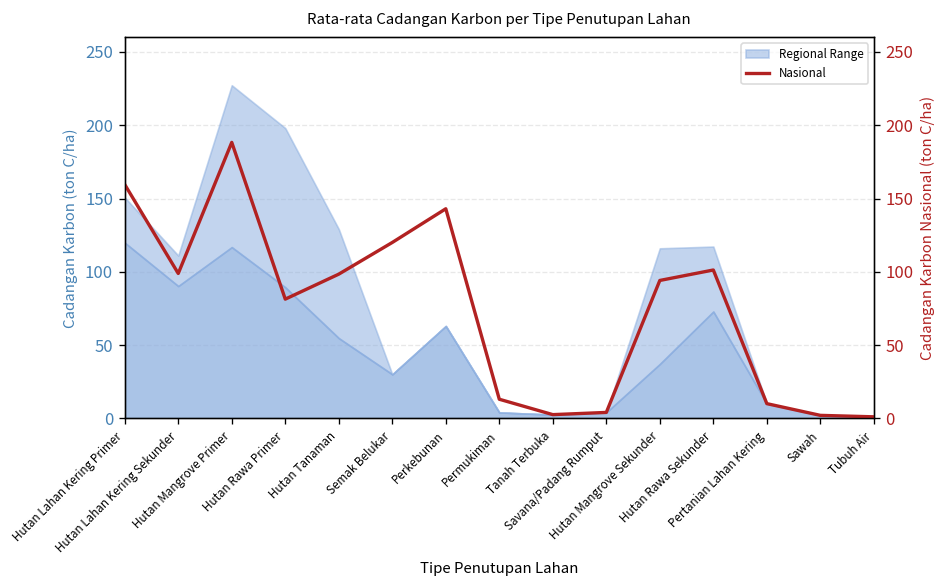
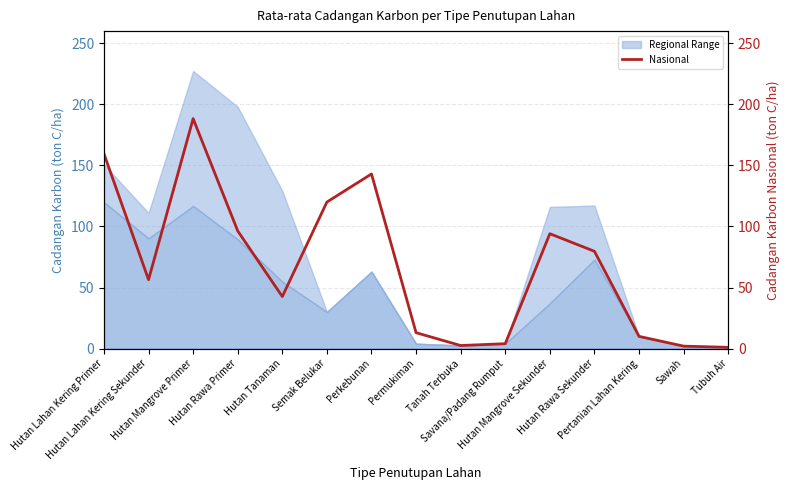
Nasional, Hutan Lahan Kering Sekunder: 99 -> 56
Nasional, Hutan Rawa Primer: 81 -> 96
Nasional, Hutan Tanaman: 98 -> 43
Nasional, Hutan Rawa Sekunder: 101 -> 80
